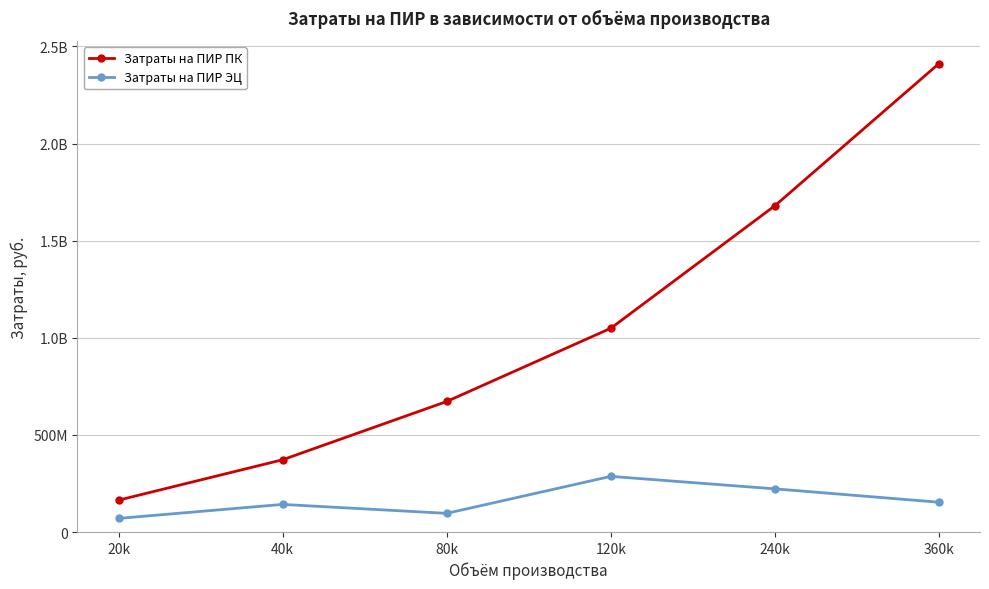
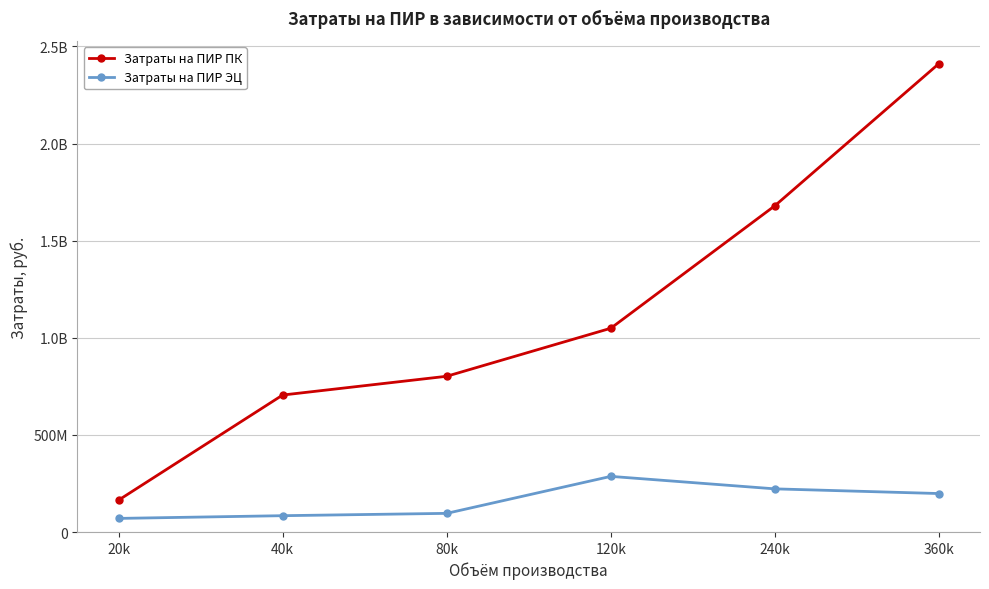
Затраты на ПИР ПК, 40k: 370000000 -> 710000000
Затраты на ПИР ЭЦ, 40k: 140000000 -> 80000000
Затраты на ПИР ПК, 80k: 670000000 -> 800000000
Затраты на ПИР ЭЦ, 360k: 150000000 -> 200000000
